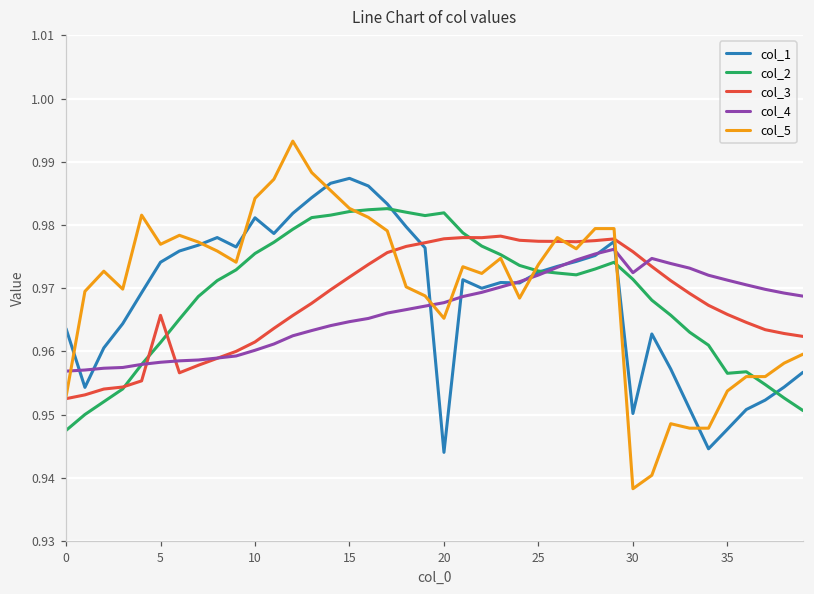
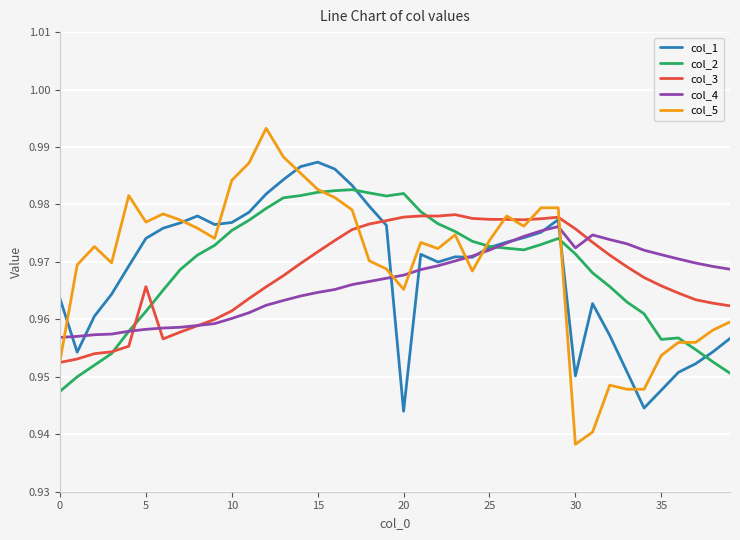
col_1, 10: 0.981 -> 0.977
